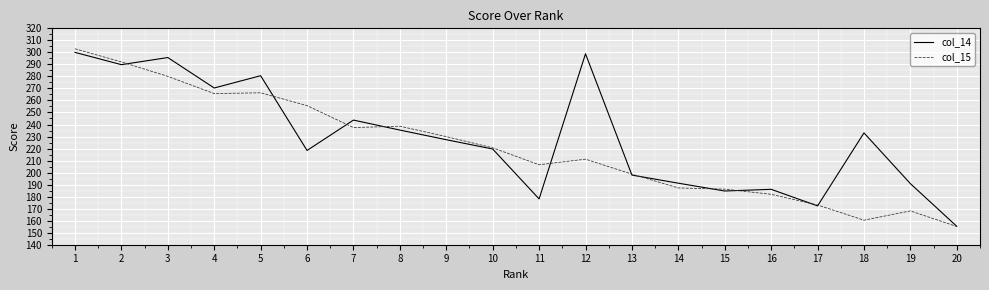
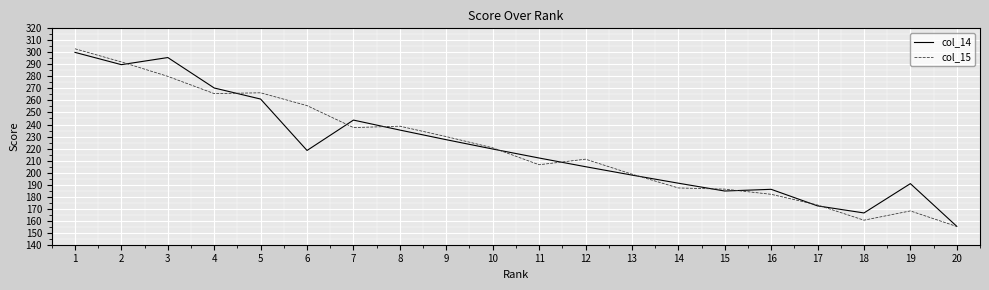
col_14, 5: 281 -> 261
col_14, 11: 178 -> 212
col_14, 12: 299 -> 205
col_14, 18: 233 -> 166
